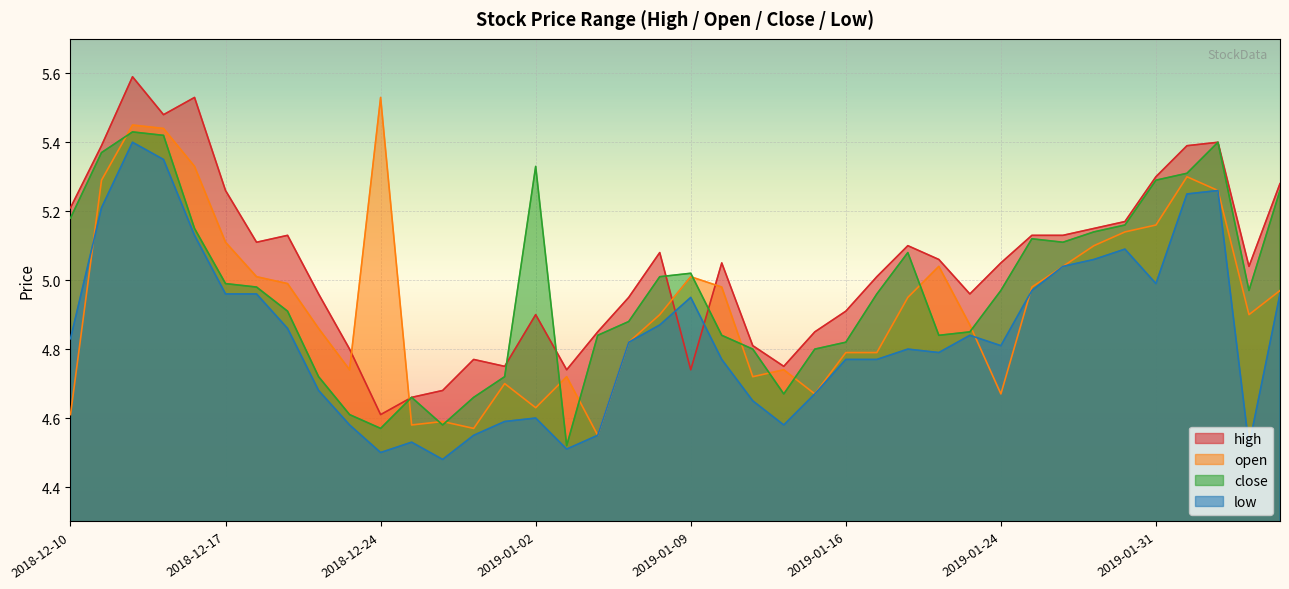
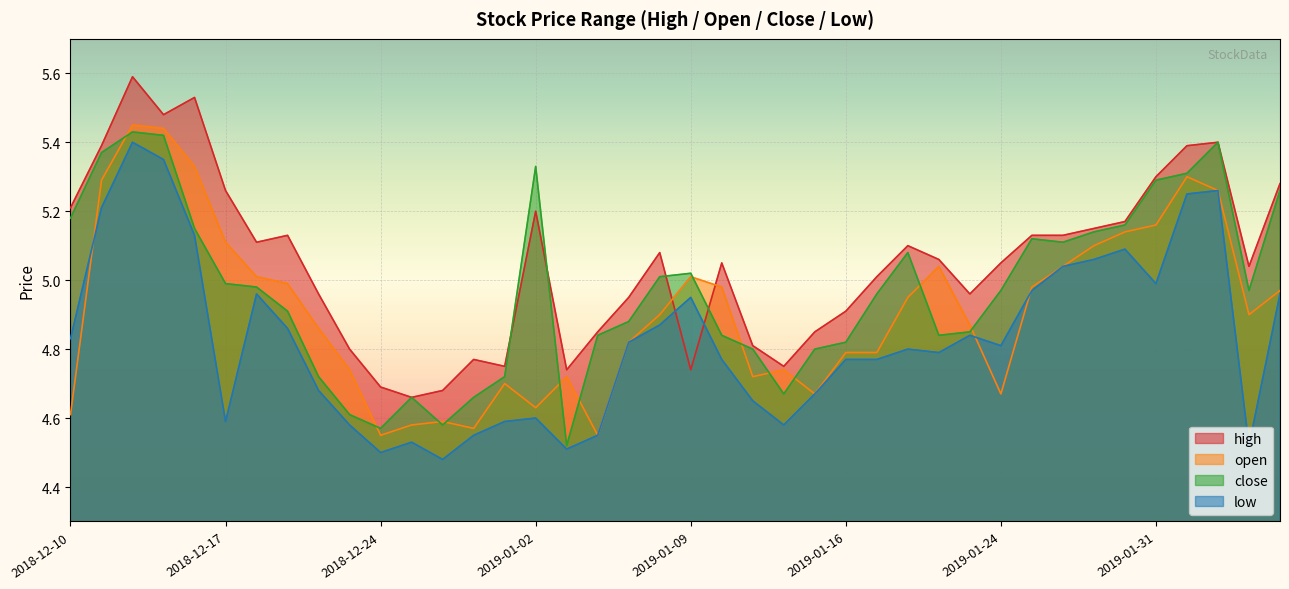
low, 2018-12-17: 4.96 -> 4.59
high, 2018-12-24: 4.61 -> 4.69
open, 2018-12-24: 5.53 -> 4.55
high, 2019-01-02: 4.9 -> 5.2
